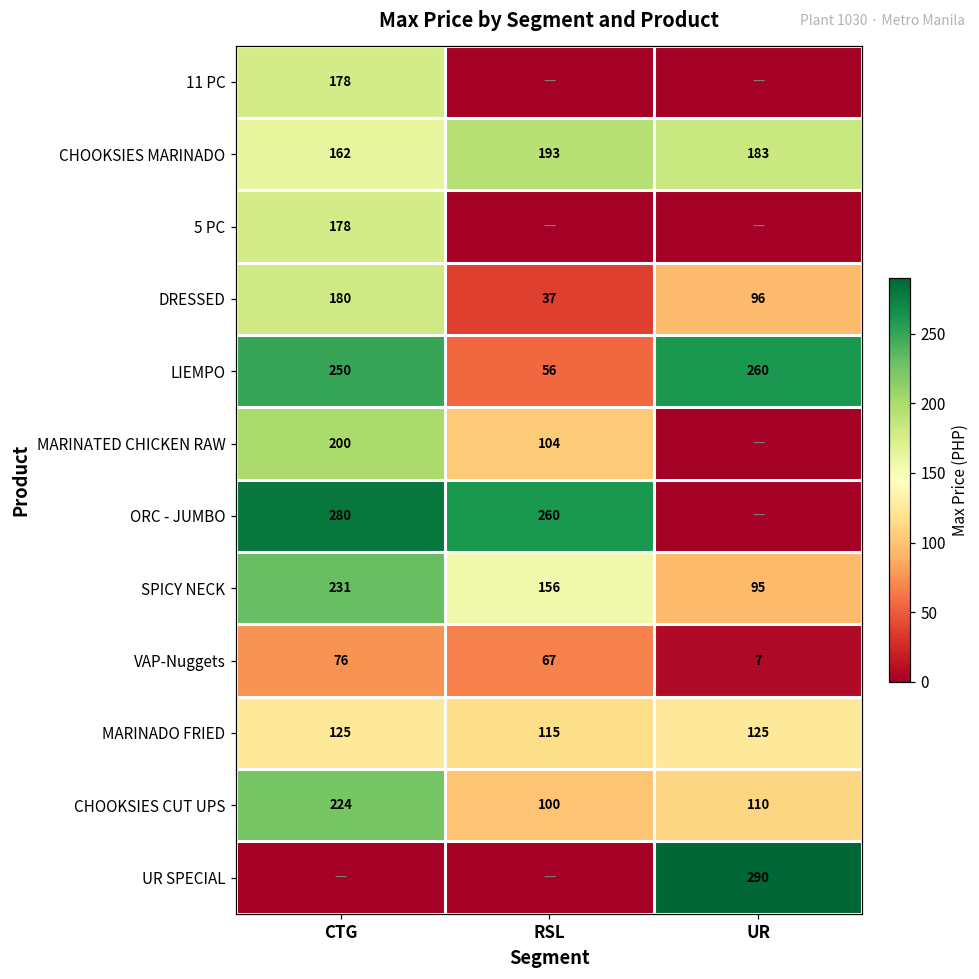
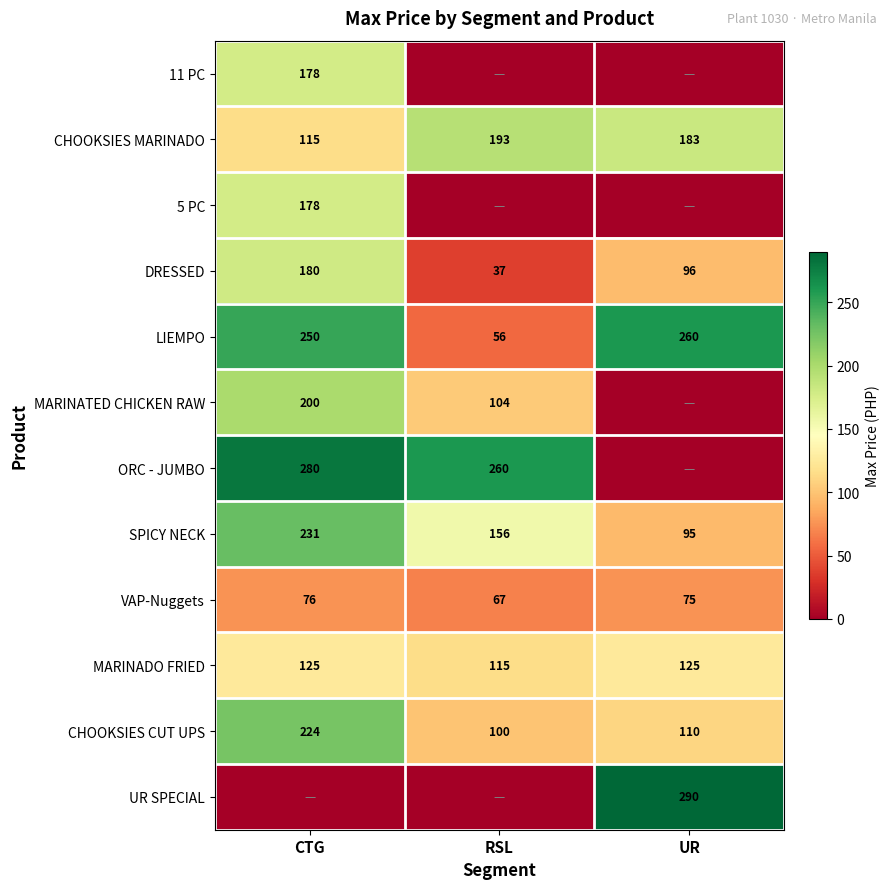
CHOOKSIES MARINADO, CTG: 162 -> 115
VAP-Nuggets, UR: 7 -> 75
